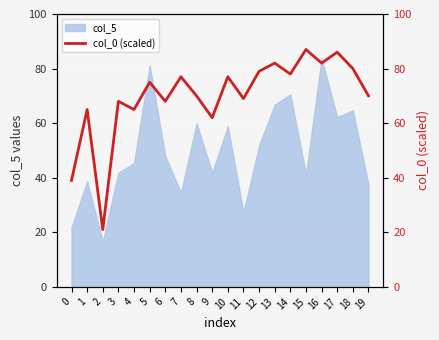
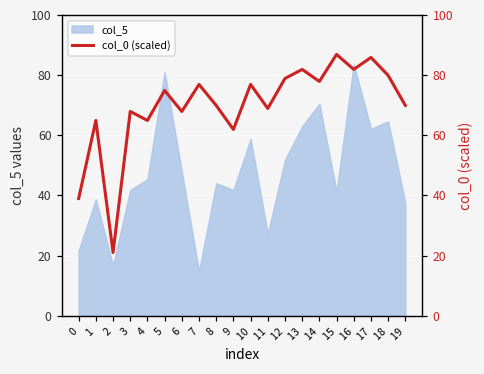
col_5, 7: 35 -> 15
col_5, 8: 60 -> 44
col_5, 13: 67 -> 63
